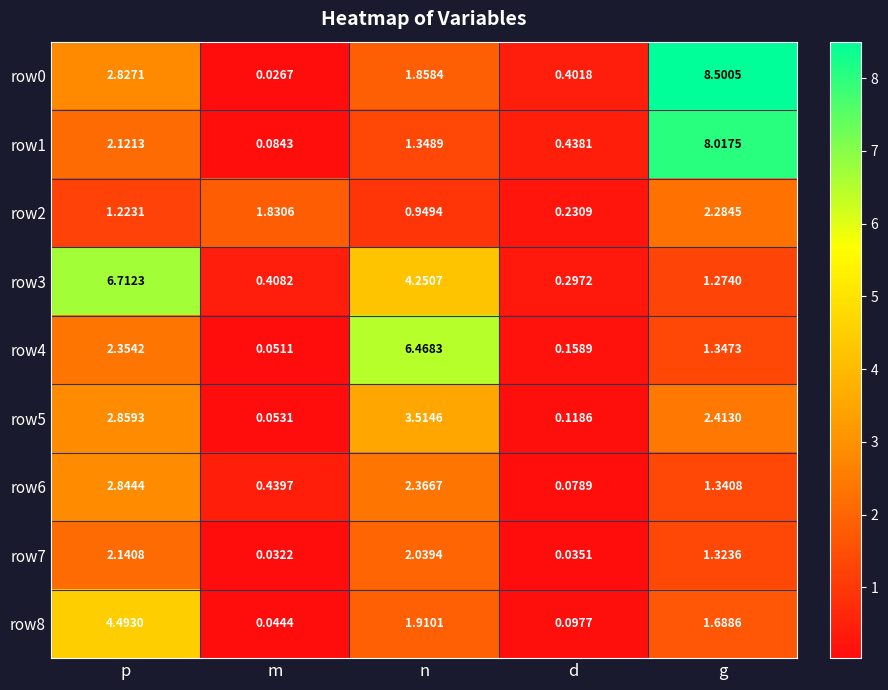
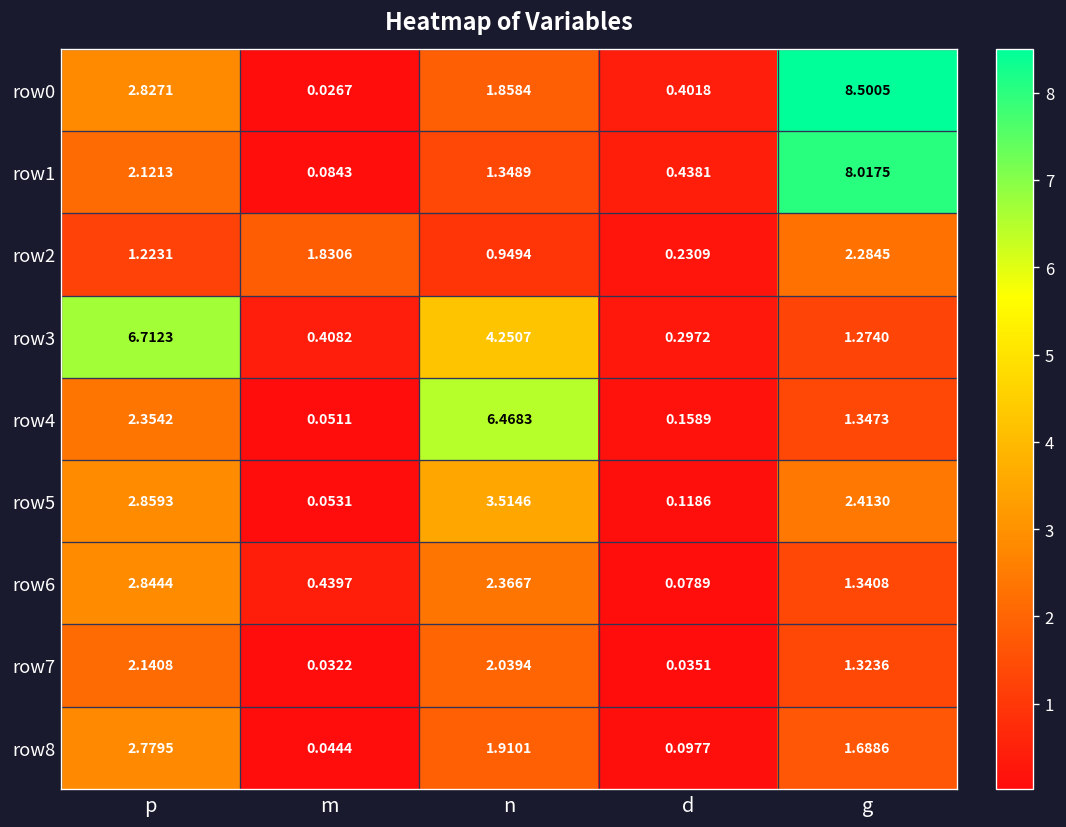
row8, p: 4.4930 -> 2.7795
